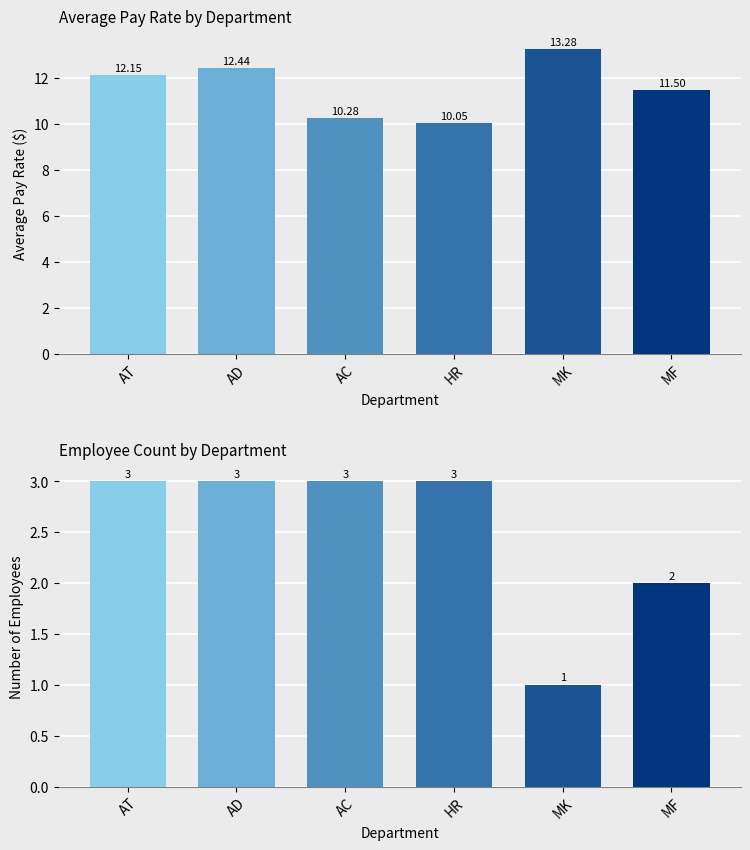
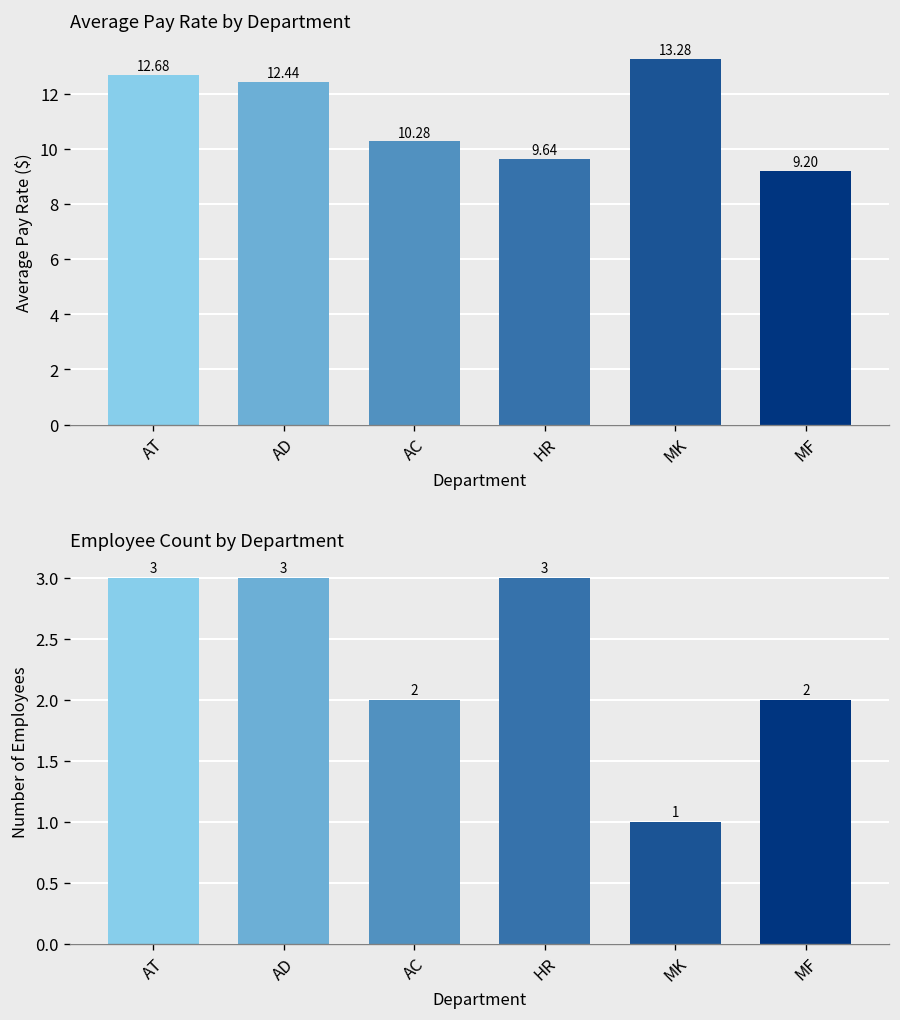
Average Pay Rate by Department, AT: 12.15 -> 12.68
Average Pay Rate by Department, HR: 10.05 -> 9.64
Average Pay Rate by Department, MF: 11.50 -> 9.20
Employee Count by Department, AC: 3 -> 2
